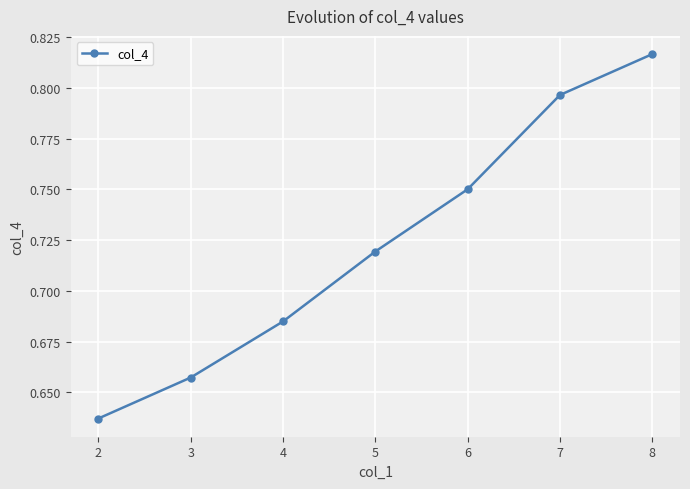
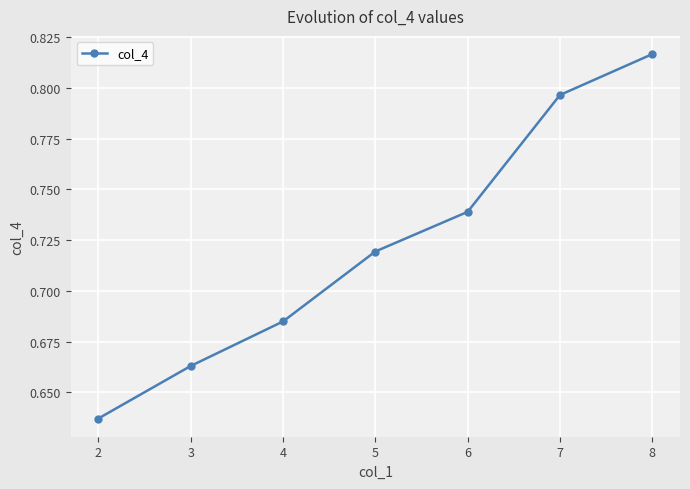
3: 0.657 -> 0.663
6: 0.750 -> 0.739
